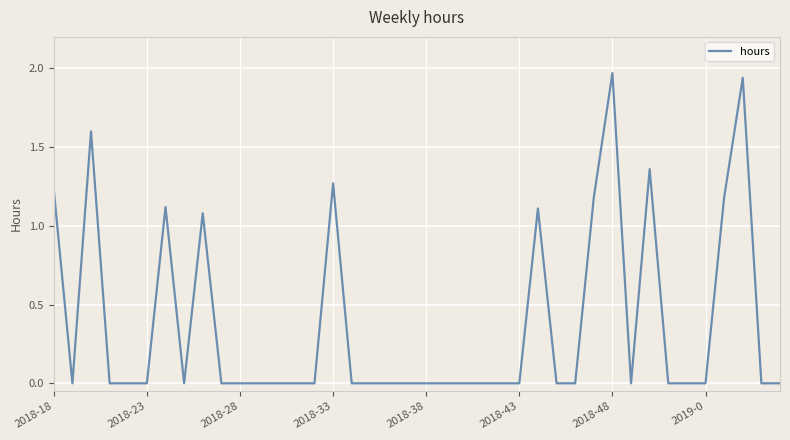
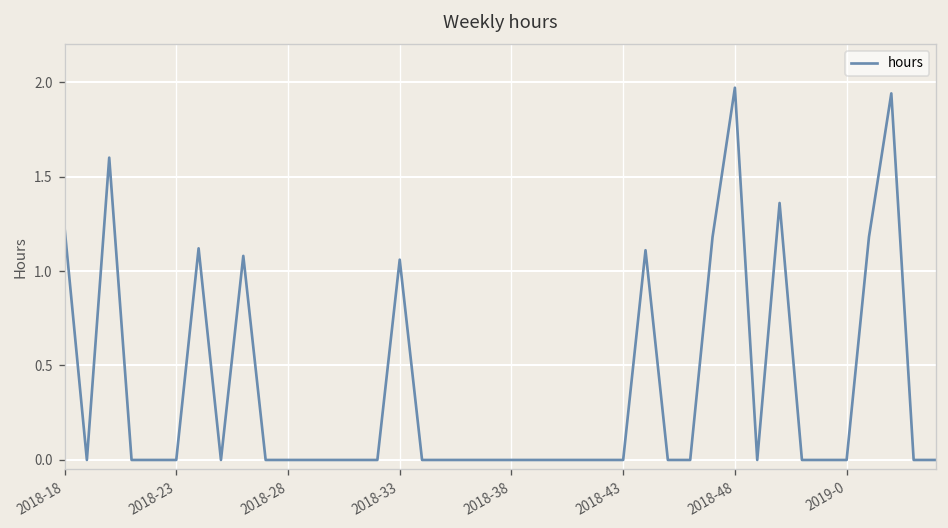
2018-33: 1.27 -> 1.06
